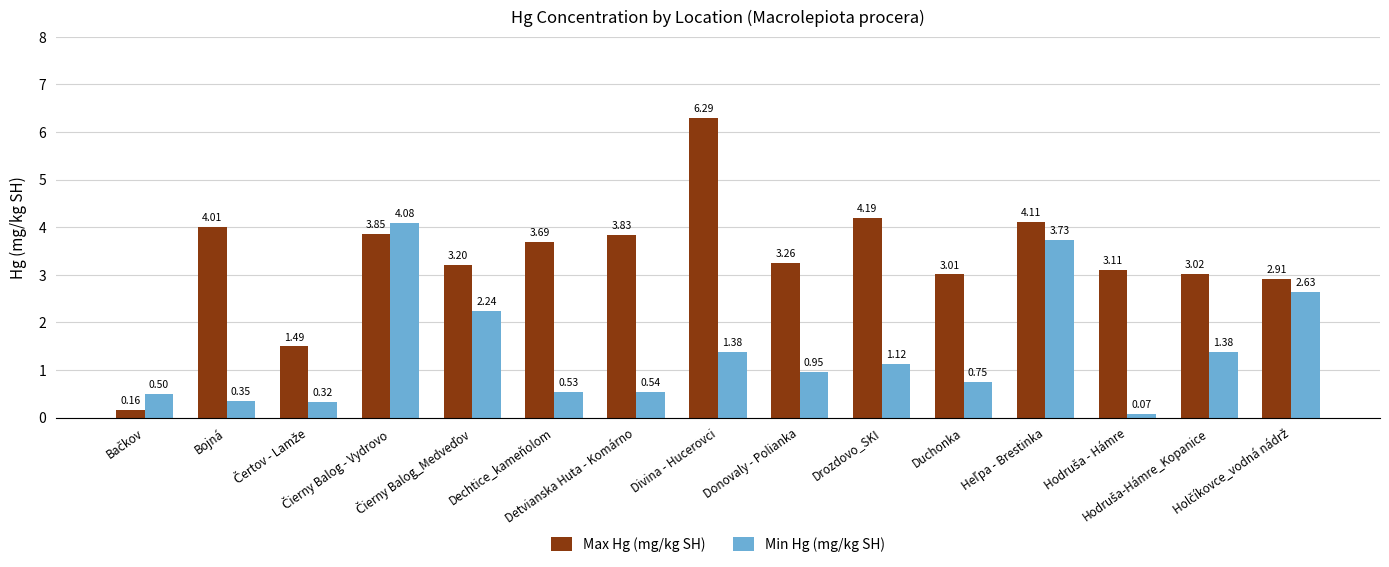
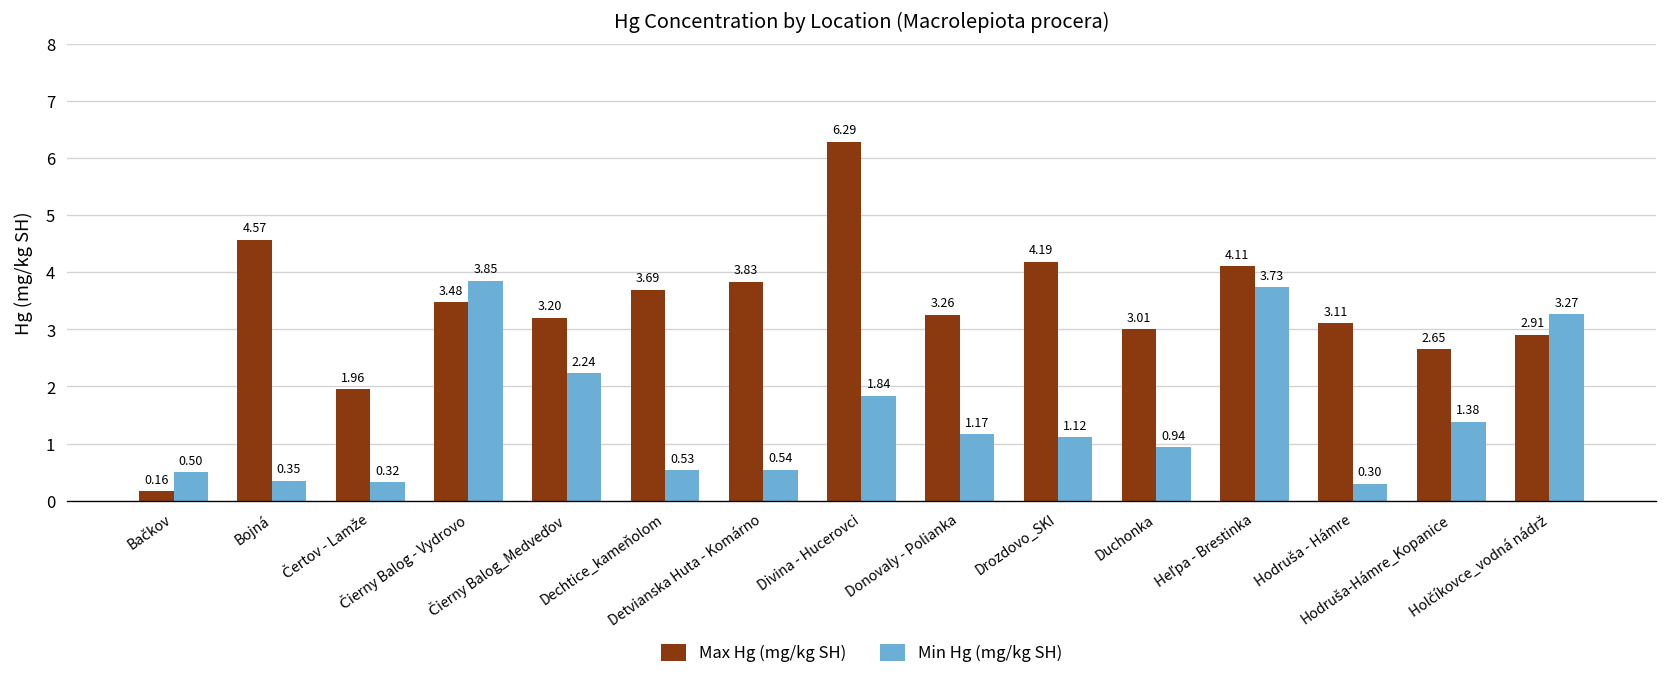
Max Hg (mg/kg SH), Bojná: 4.01 -> 4.57
Max Hg (mg/kg SH), Čertov - Lamže: 1.49 -> 1.96
Max Hg (mg/kg SH), Čierny Balog - Vydrovo: 3.85 -> 3.48
Min Hg (mg/kg SH), Čierny Balog - Vydrovo: 4.08 -> 3.85
Min Hg (mg/kg SH), Divina - Hucerovci: 1.38 -> 1.84
Min Hg (mg/kg SH), Donovaly - Polianka: 0.95 -> 1.17
Min Hg (mg/kg SH), Duchonka: 0.75 -> 0.94
Min Hg (mg/kg SH), Hodruša - Hámre: 0.07 -> 0.30
Max Hg (mg/kg SH), Hodruša-Hámre_Kopanice: 3.02 -> 2.65
Min Hg (mg/kg SH), Holčíkovce_vodná nádrž: 2.63 -> 3.27
